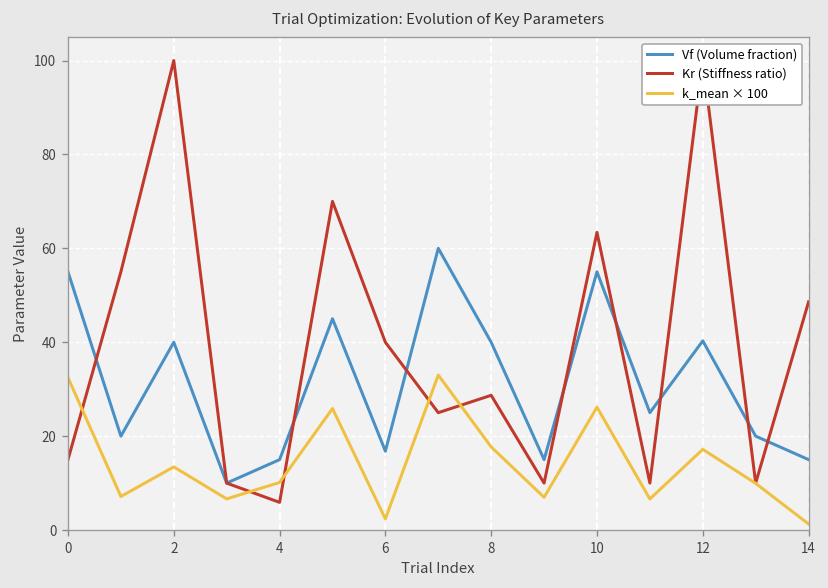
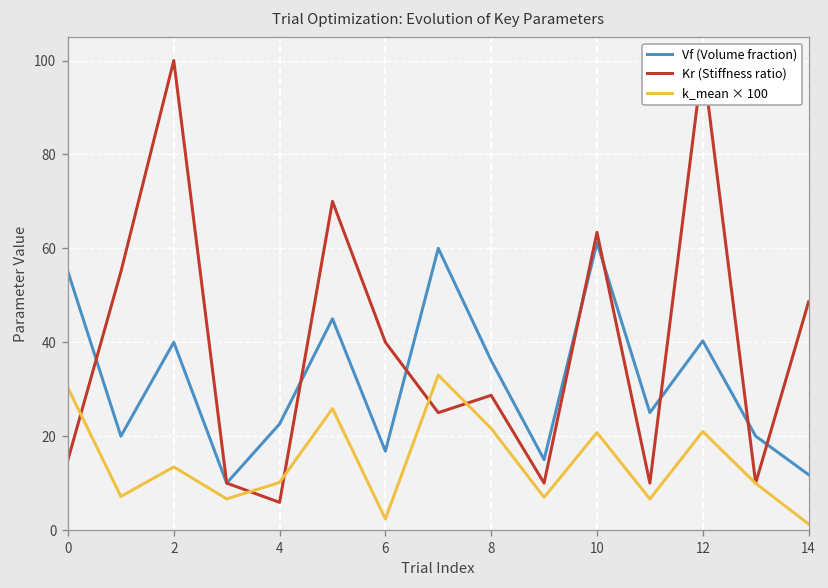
k_mean × 100, 0: 32 -> 30
Vf (Volume fraction), 4: 15 -> 23
Vf (Volume fraction), 8: 40 -> 36
k_mean × 100, 8: 18 -> 22
Vf (Volume fraction), 10: 55 -> 61
k_mean × 100, 10: 26 -> 21
k_mean × 100, 12: 17 -> 21
Vf (Volume fraction), 14: 15 -> 12
